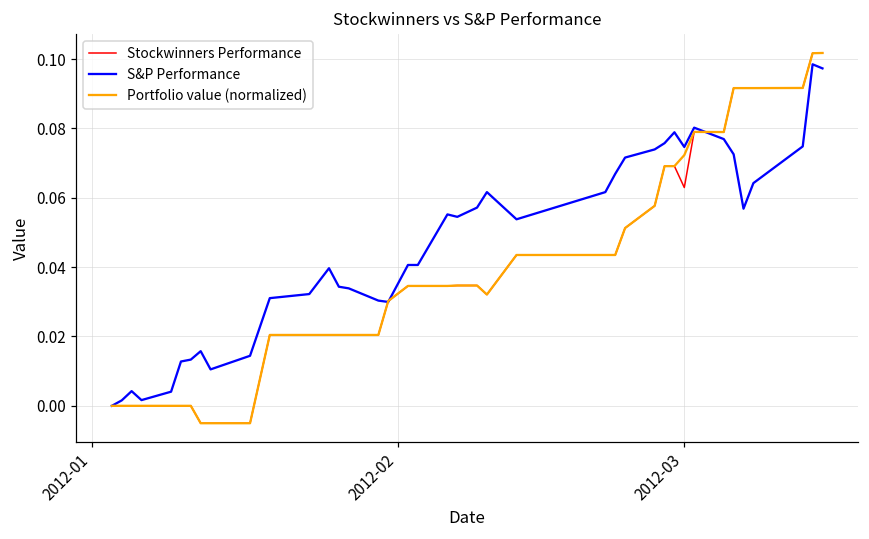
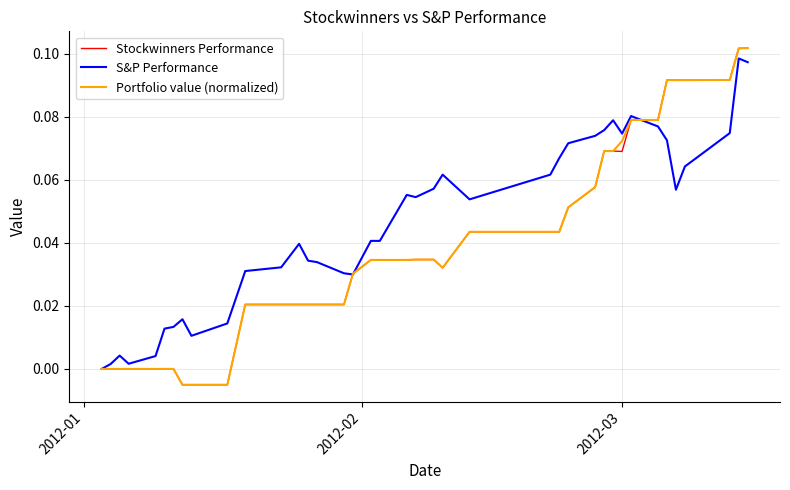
Stockwinners Performance, 2012-03: 0.063 -> 0.069
